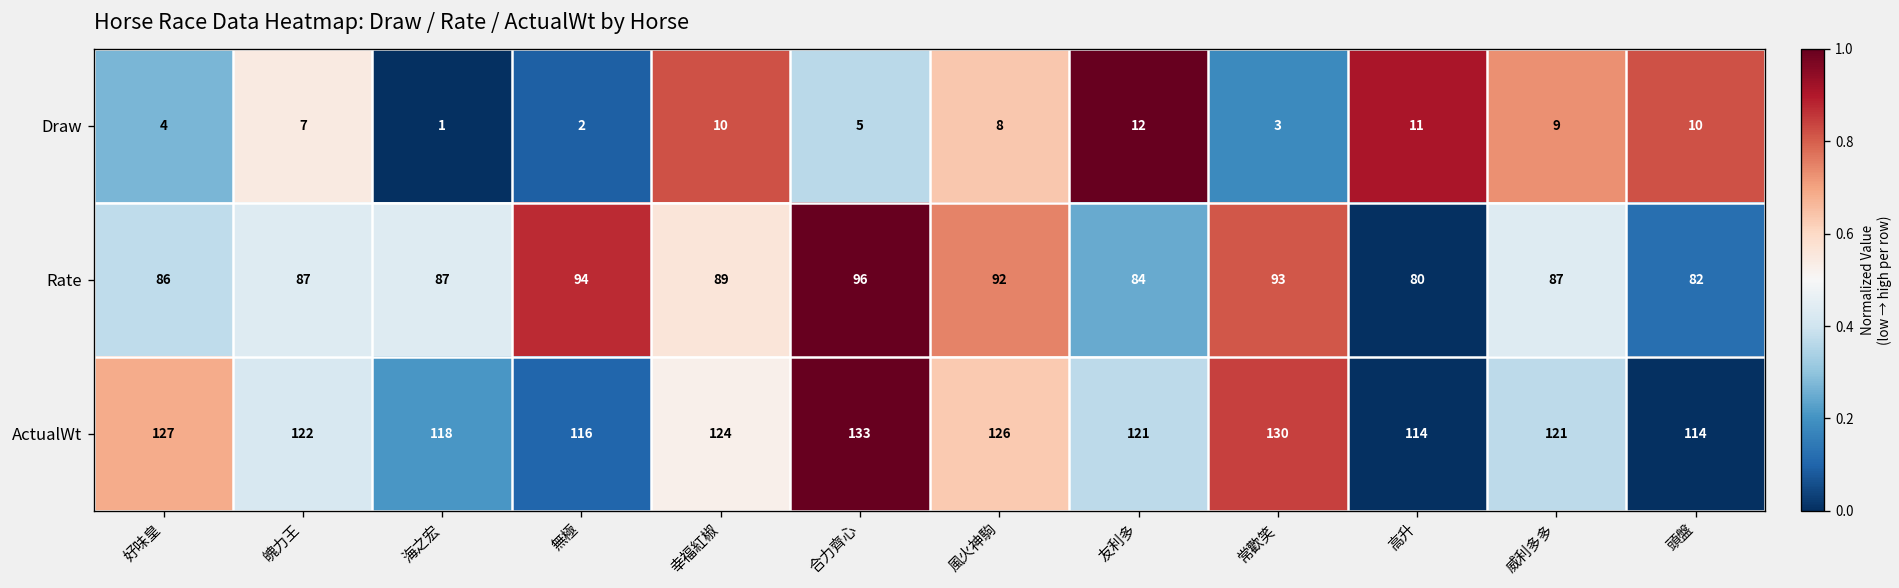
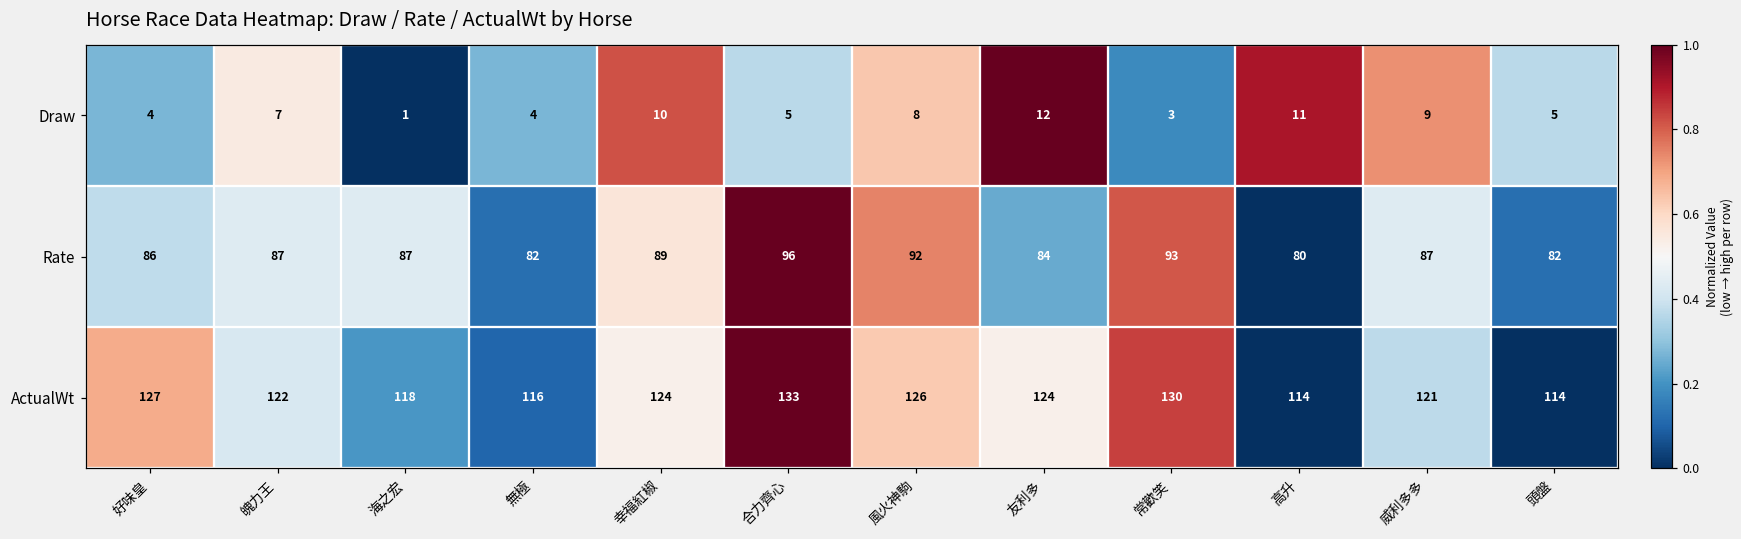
Draw, 無極: 2 -> 4
Draw, 頭盤: 10 -> 5
Rate, 無極: 94 -> 82
ActualWt, 友利多: 121 -> 124
